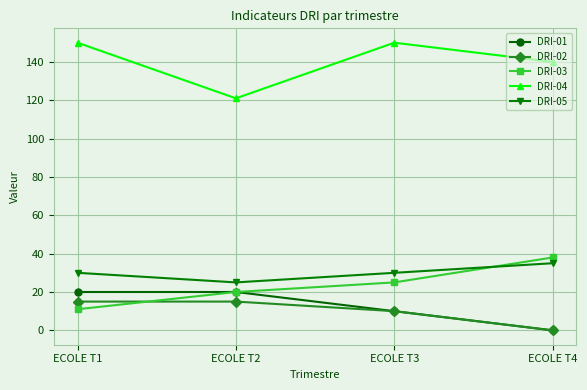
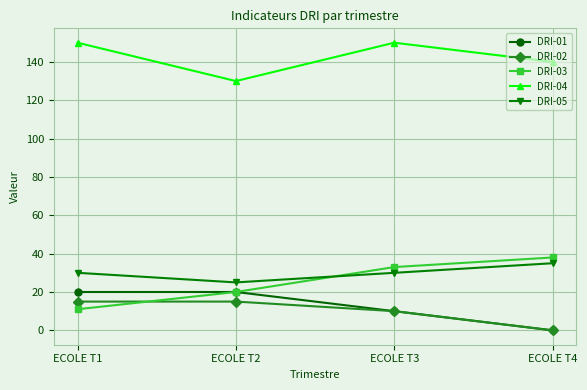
DRI-04, ECOLE T2: 121 -> 130
DRI-03, ECOLE T3: 25 -> 33
